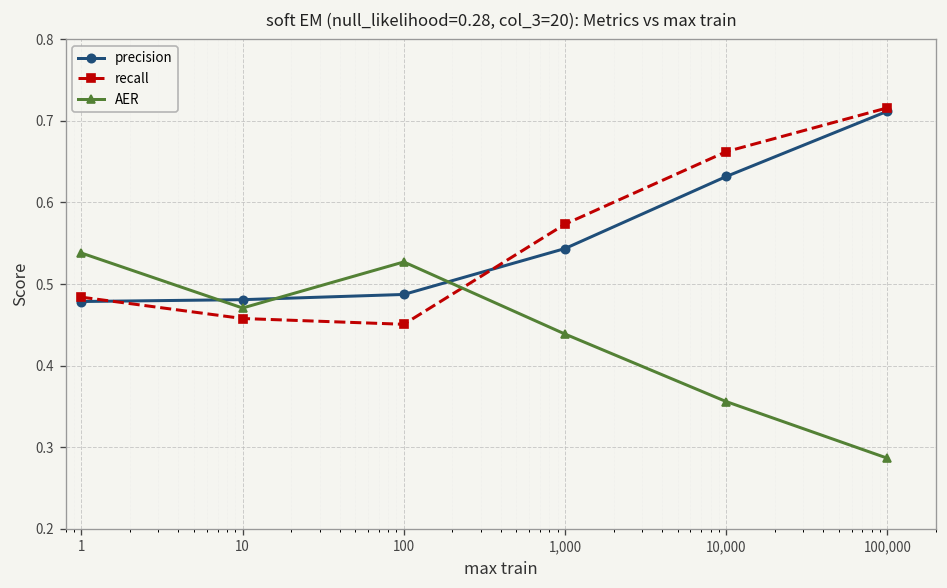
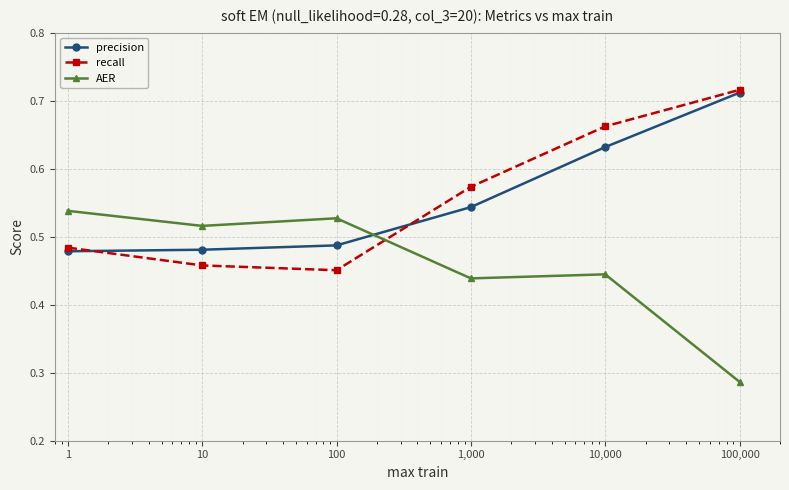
AER, 10: 0.47 -> 0.52
AER, 10,000: 0.36 -> 0.44
